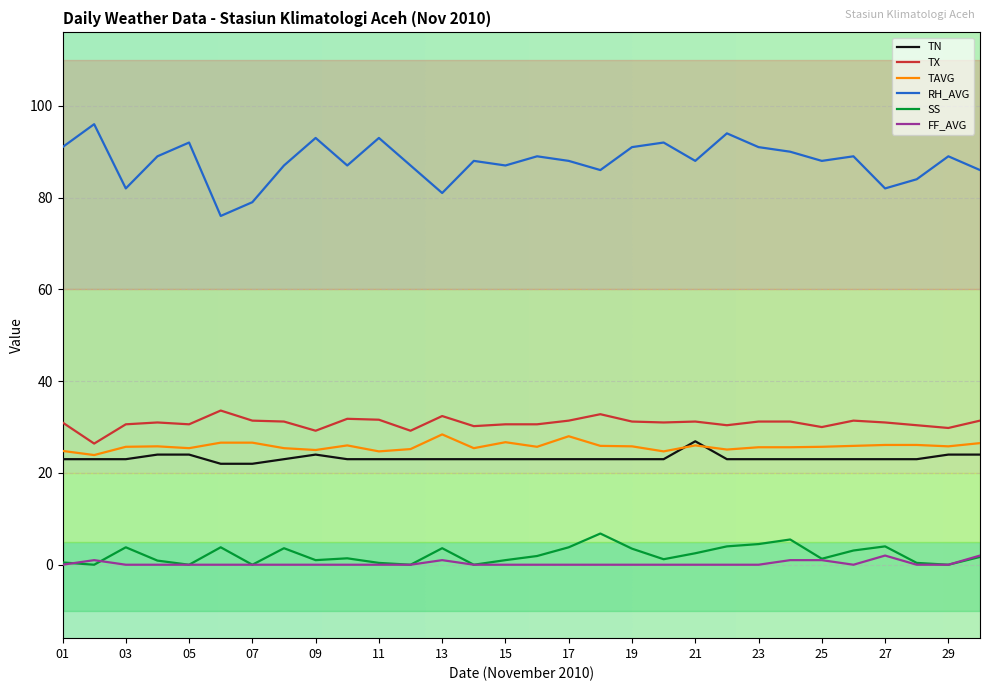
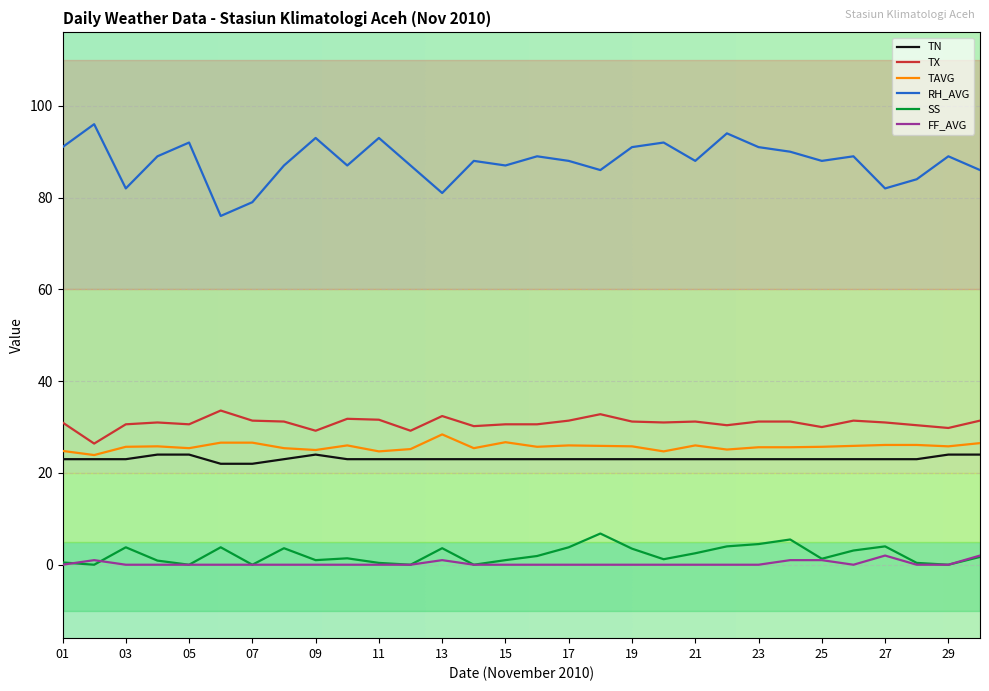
TAVG, 17: 28 -> 26
TN, 21: 27 -> 23
